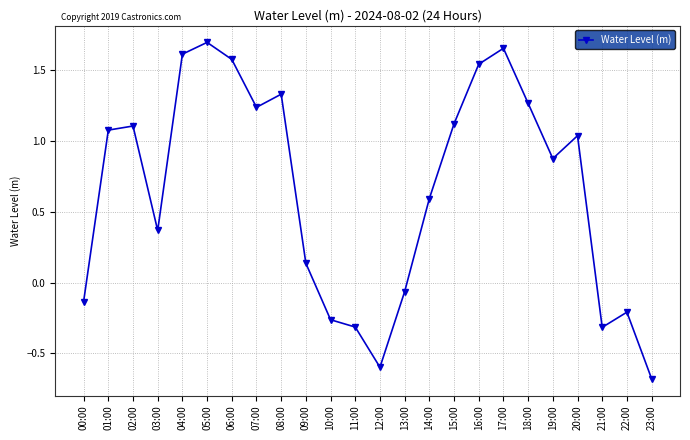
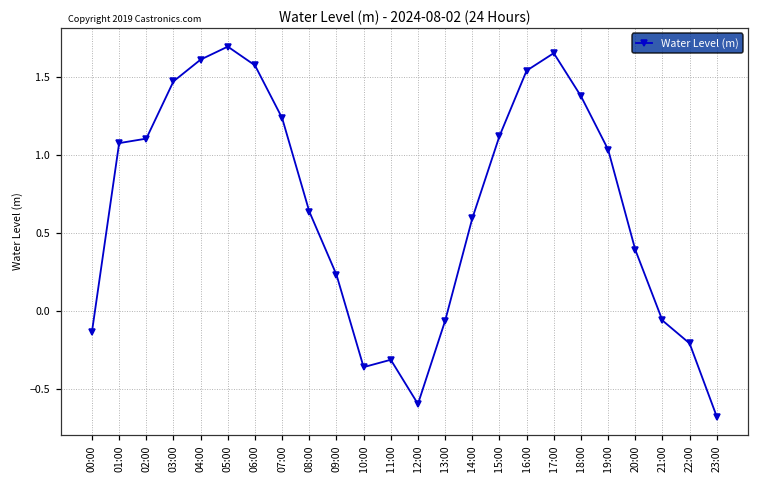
03:00: 0.37 -> 1.47
08:00: 1.33 -> 0.64
09:00: 0.14 -> 0.23
10:00: -0.26 -> -0.36
18:00: 1.27 -> 1.38
19:00: 0.88 -> 1.04
20:00: 1.04 -> 0.39
21:00: -0.32 -> -0.06
